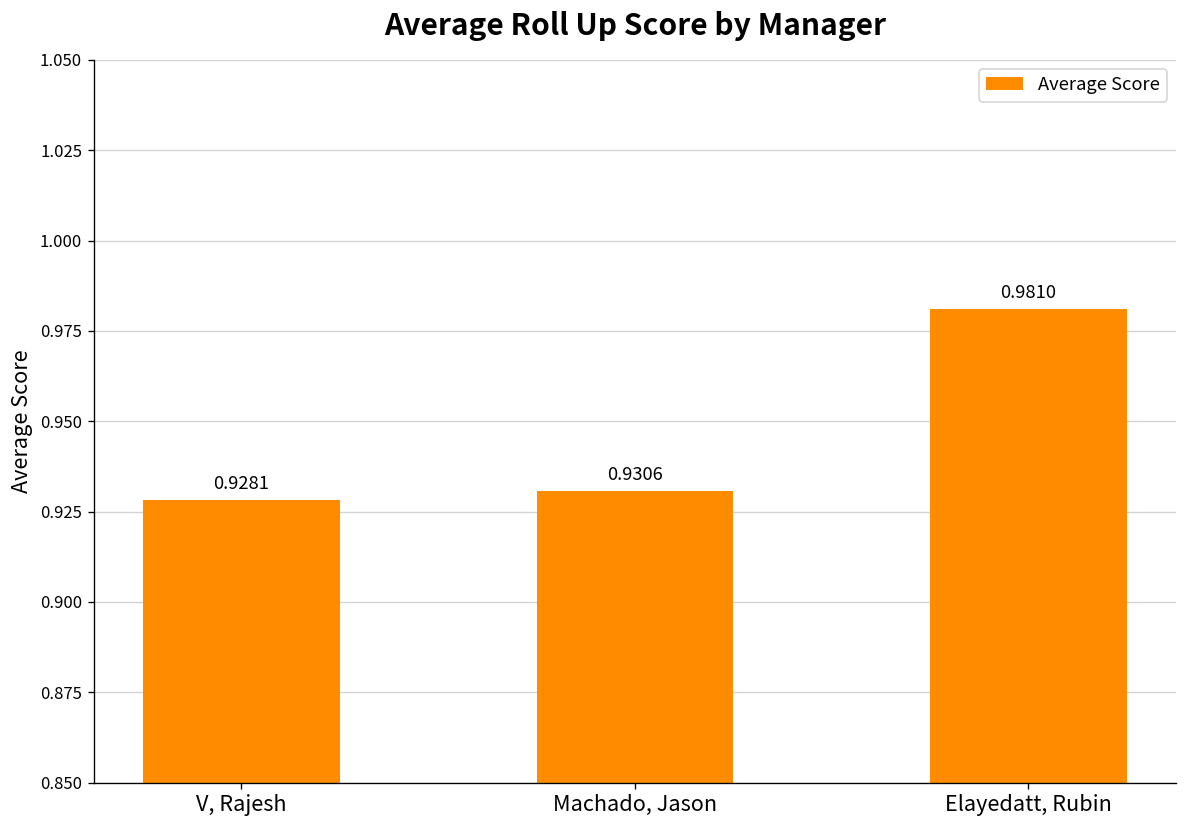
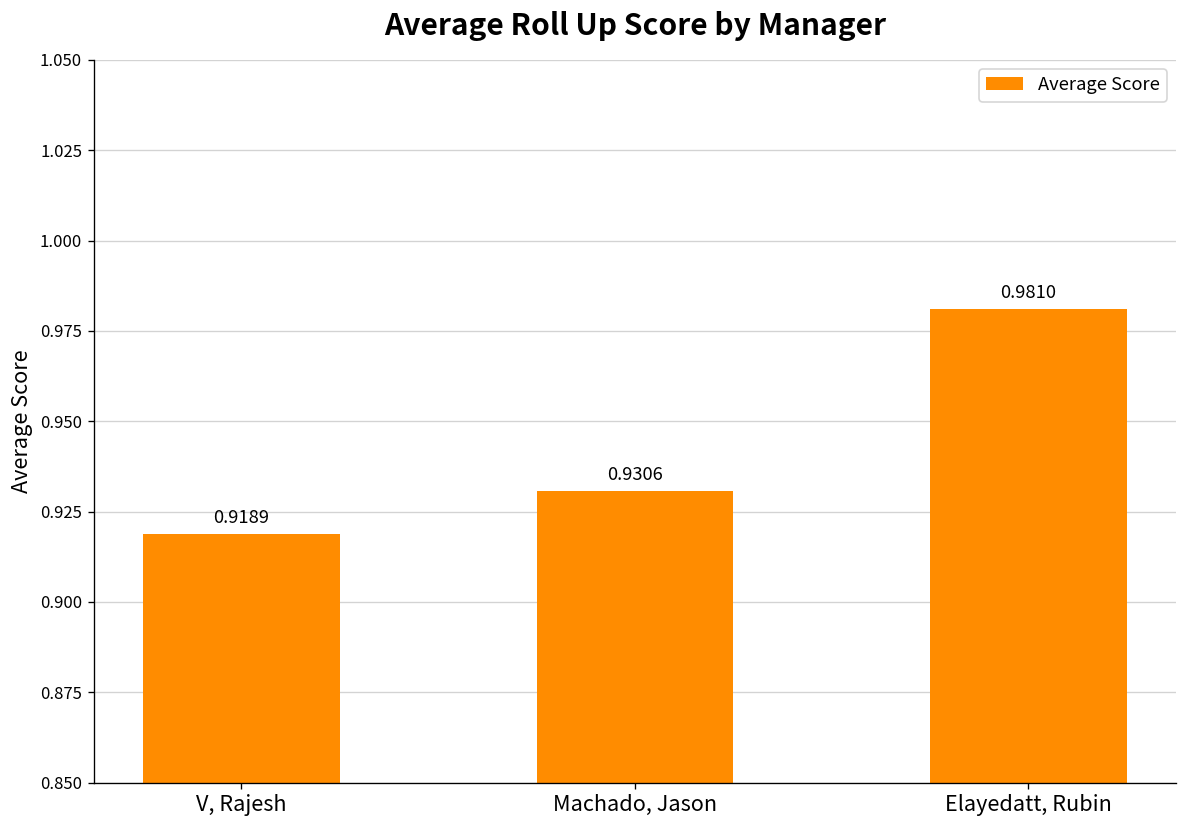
V, Rajesh: 0.9281 -> 0.9189
